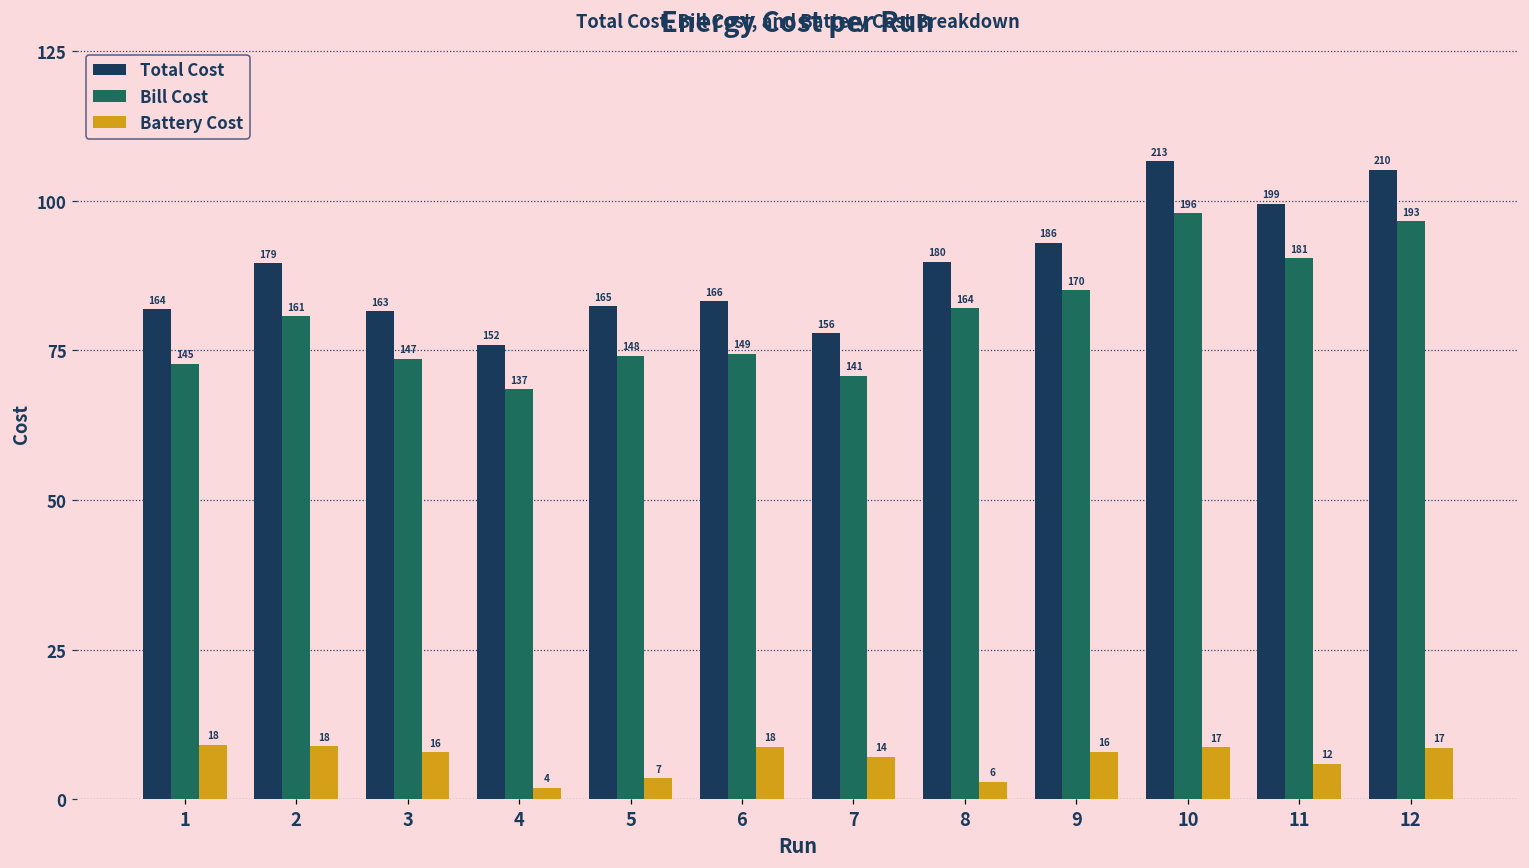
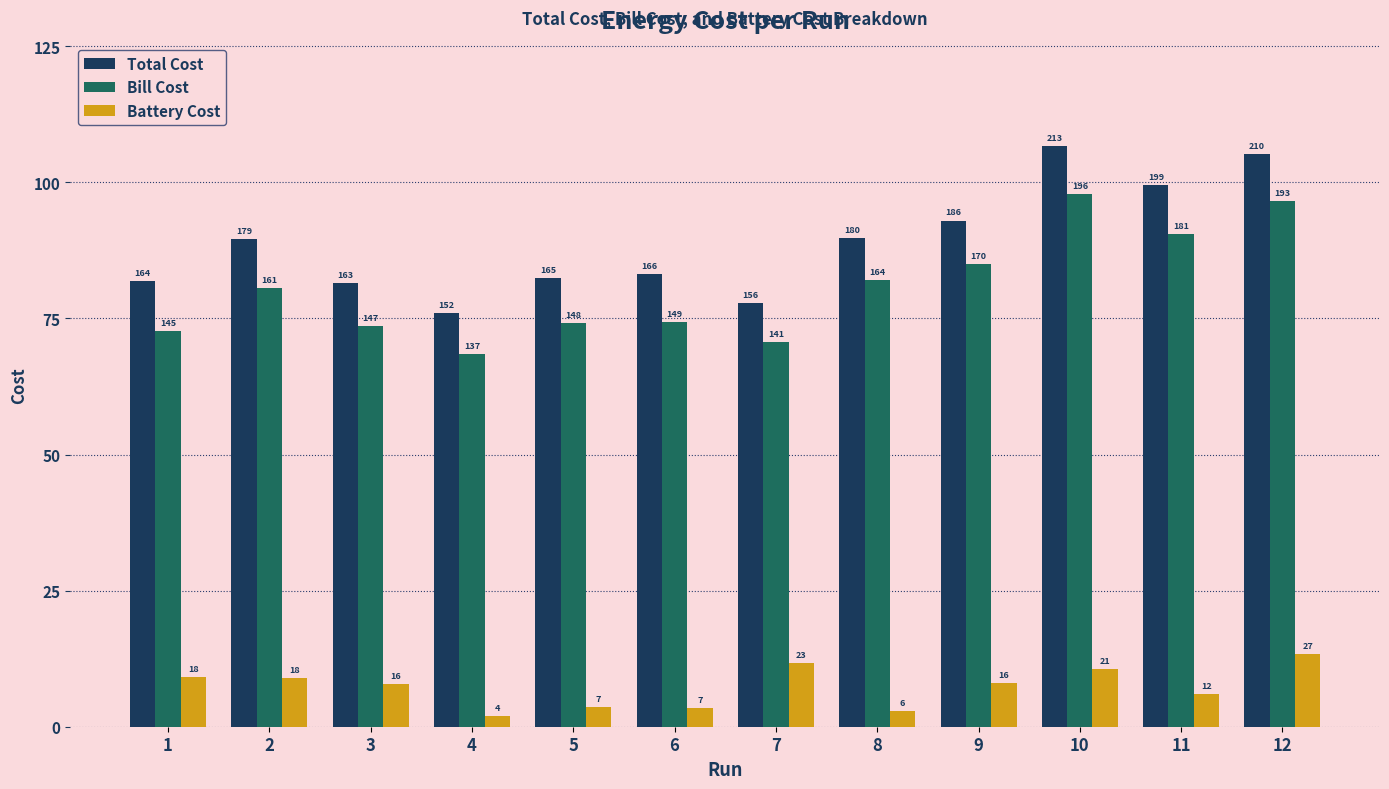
Battery Cost, 6: 18 -> 7
Battery Cost, 7: 14 -> 23
Battery Cost, 10: 17 -> 21
Battery Cost, 12: 17 -> 27
